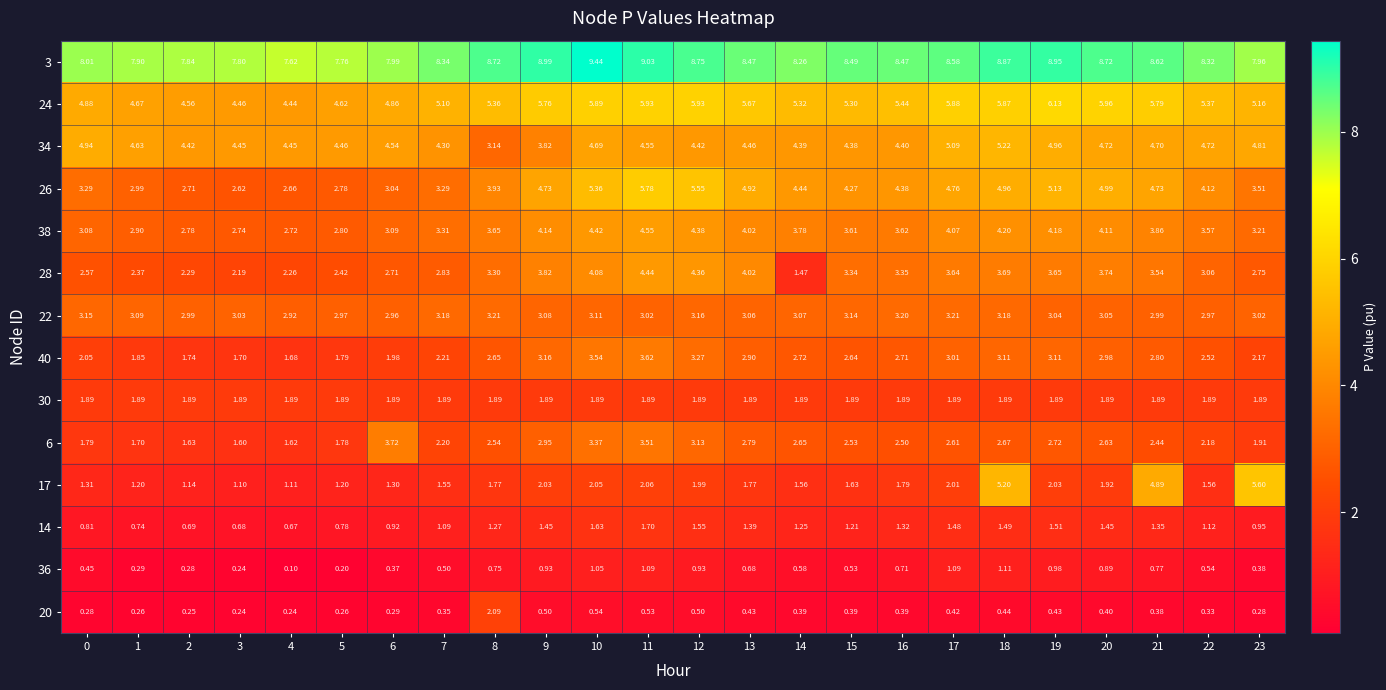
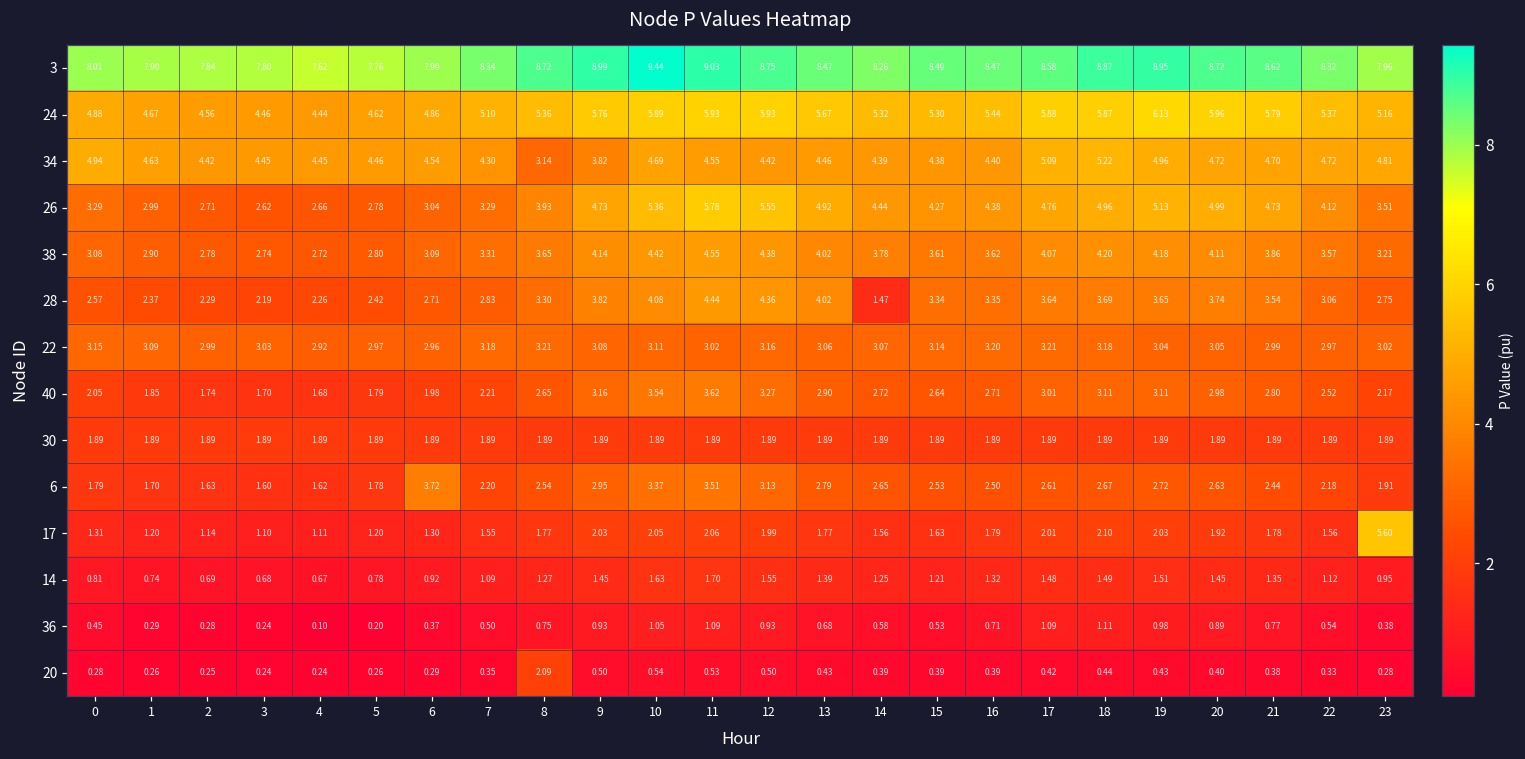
17, 18: 5.20 -> 2.10
17, 21: 4.89 -> 1.78
